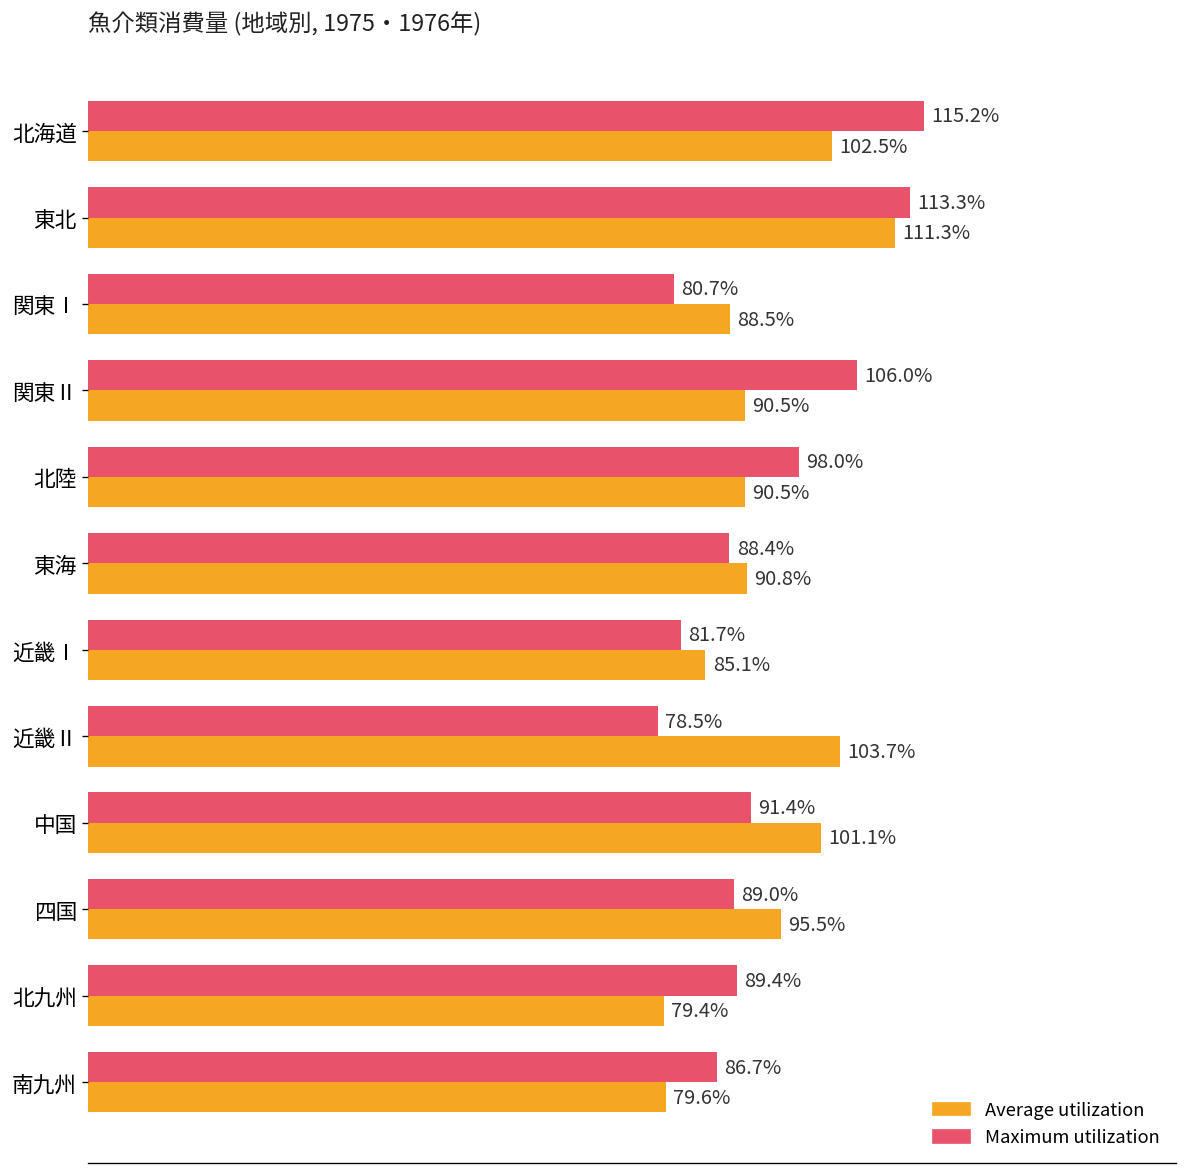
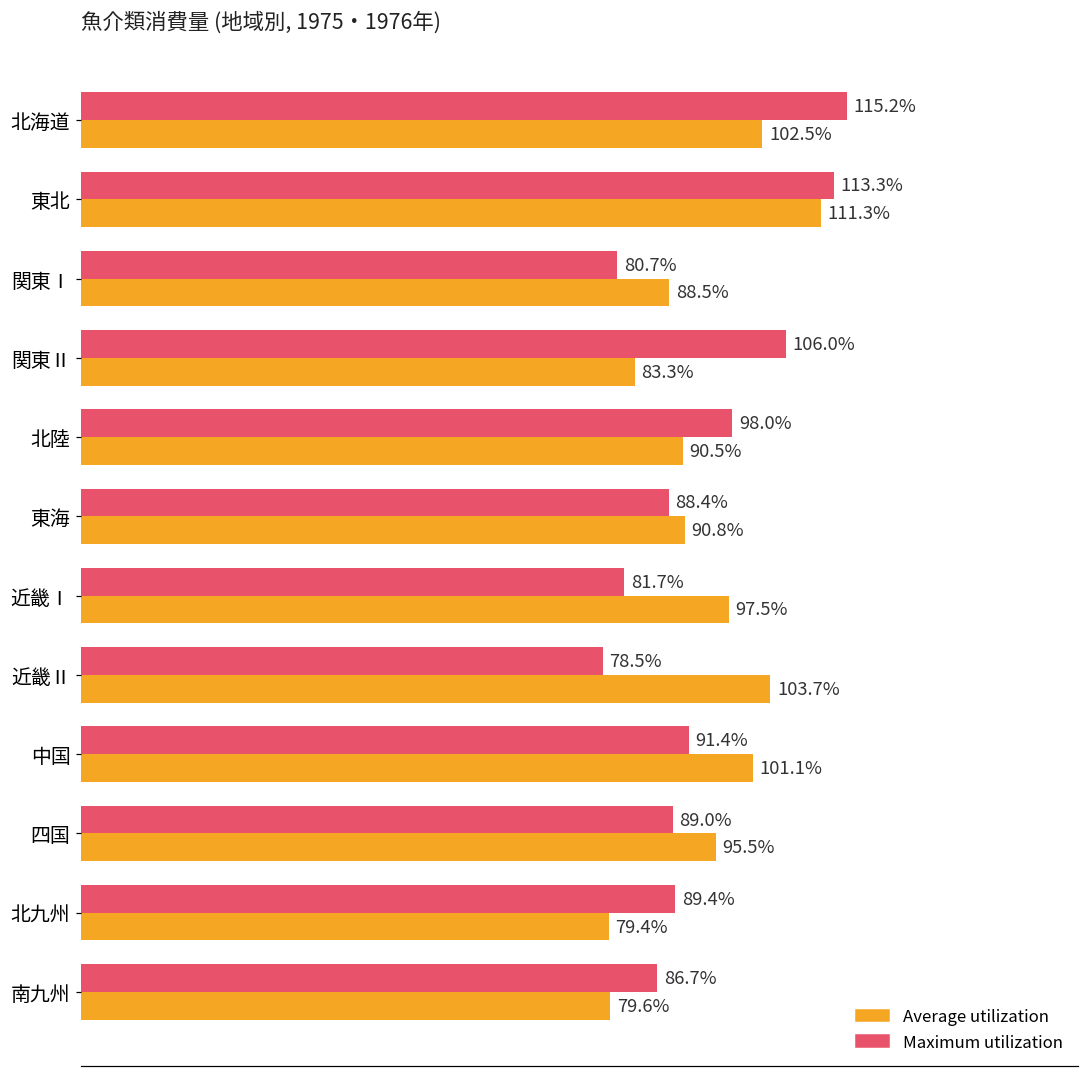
Average utilization, 関東Ⅱ: 90.5% -> 83.3%
Average utilization, 近畿Ⅰ: 85.1% -> 97.5%
